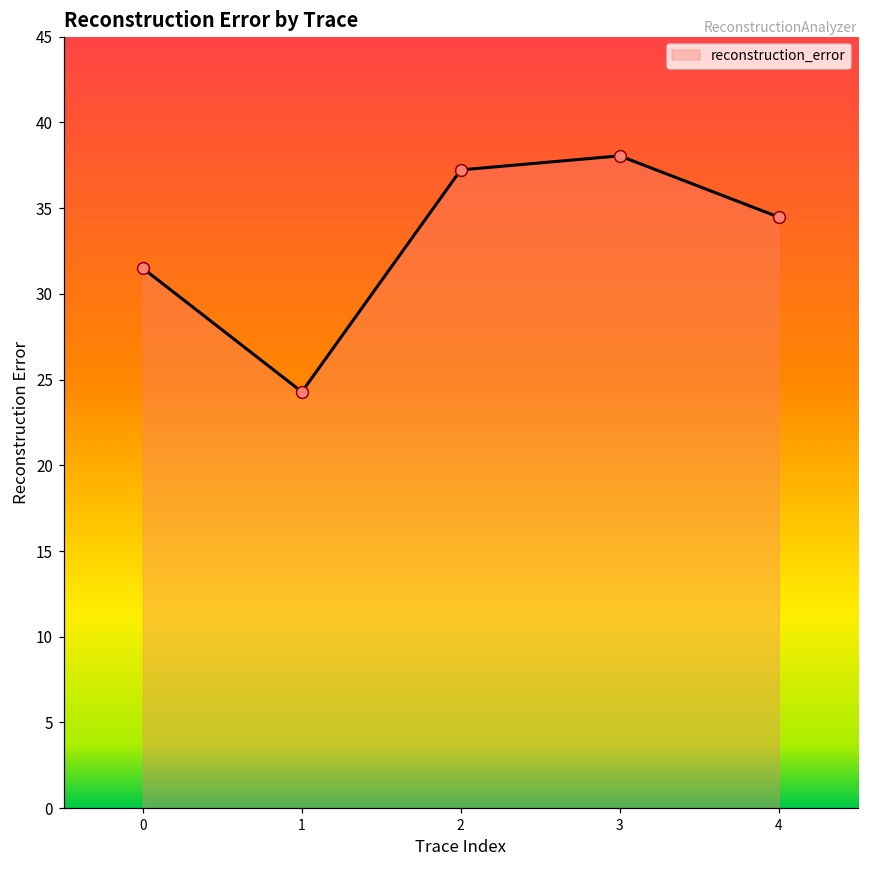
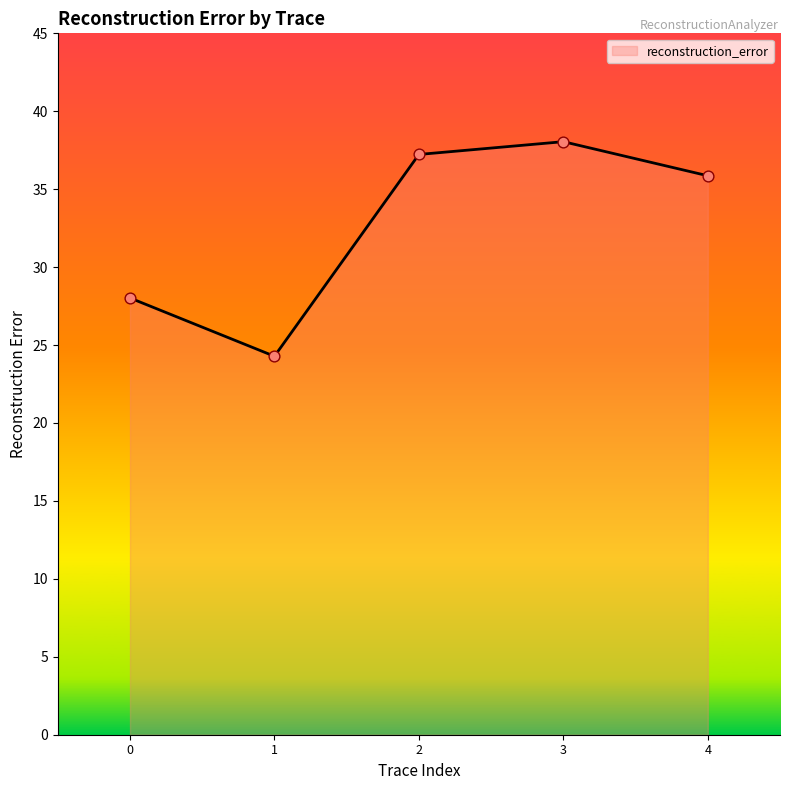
0: 31.5 -> 28.0
4: 34.5 -> 35.9
